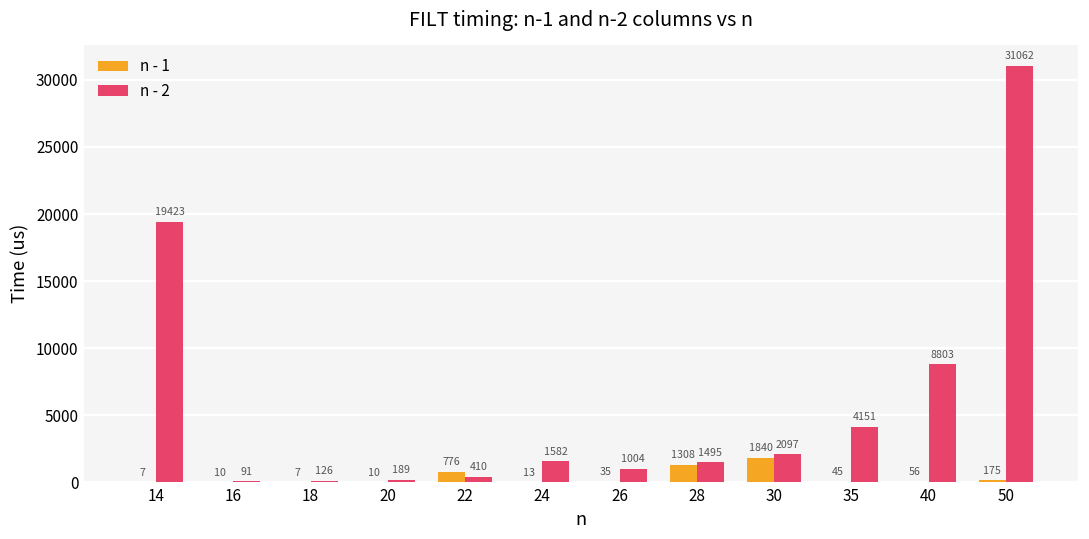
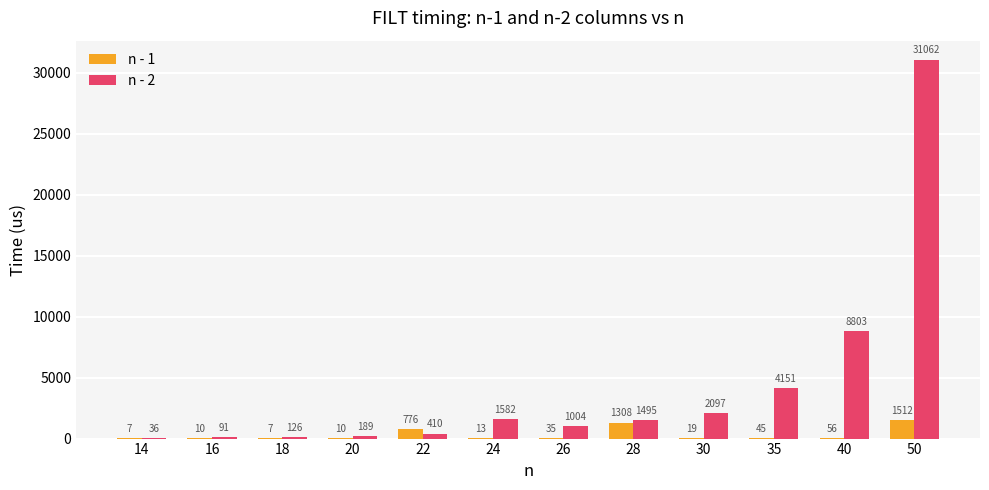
n - 2, 14: 19423 -> 36
n - 1, 30: 1840 -> 19
n - 1, 50: 175 -> 1512
